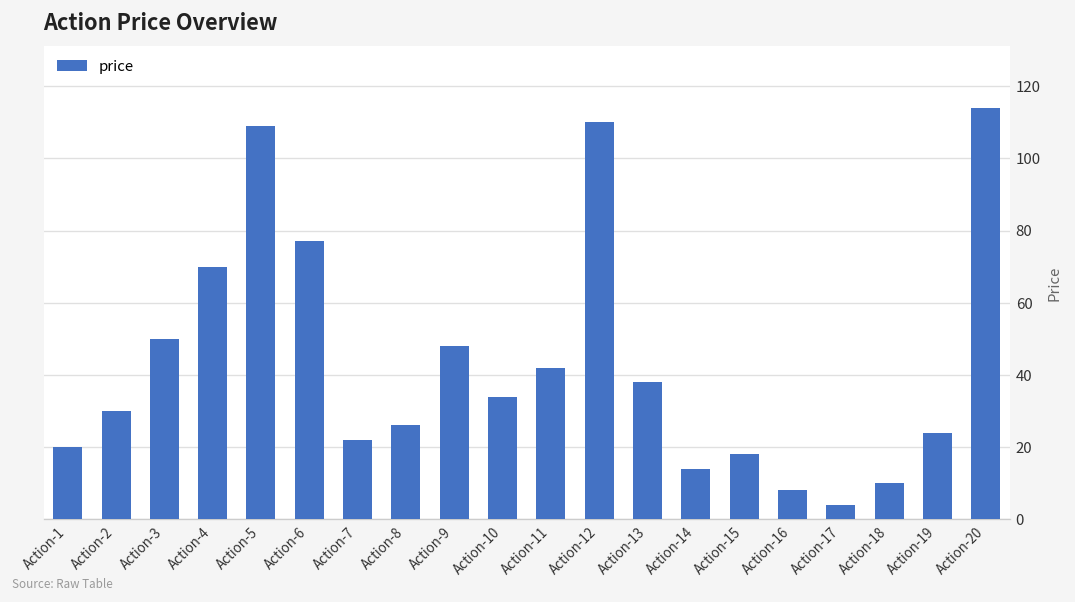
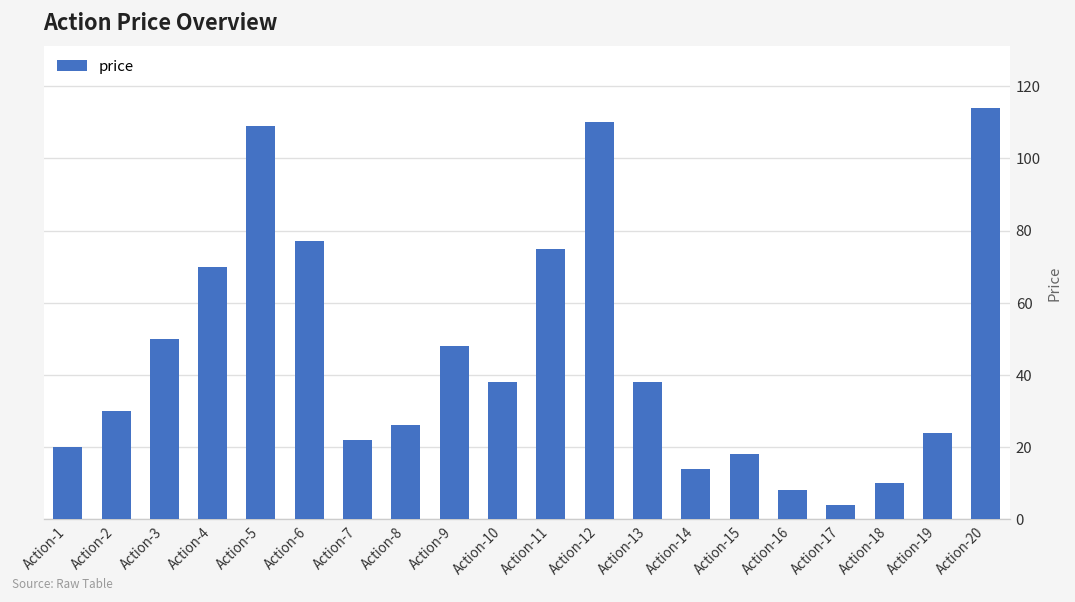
Action-10: 34 -> 38
Action-11: 42 -> 75
